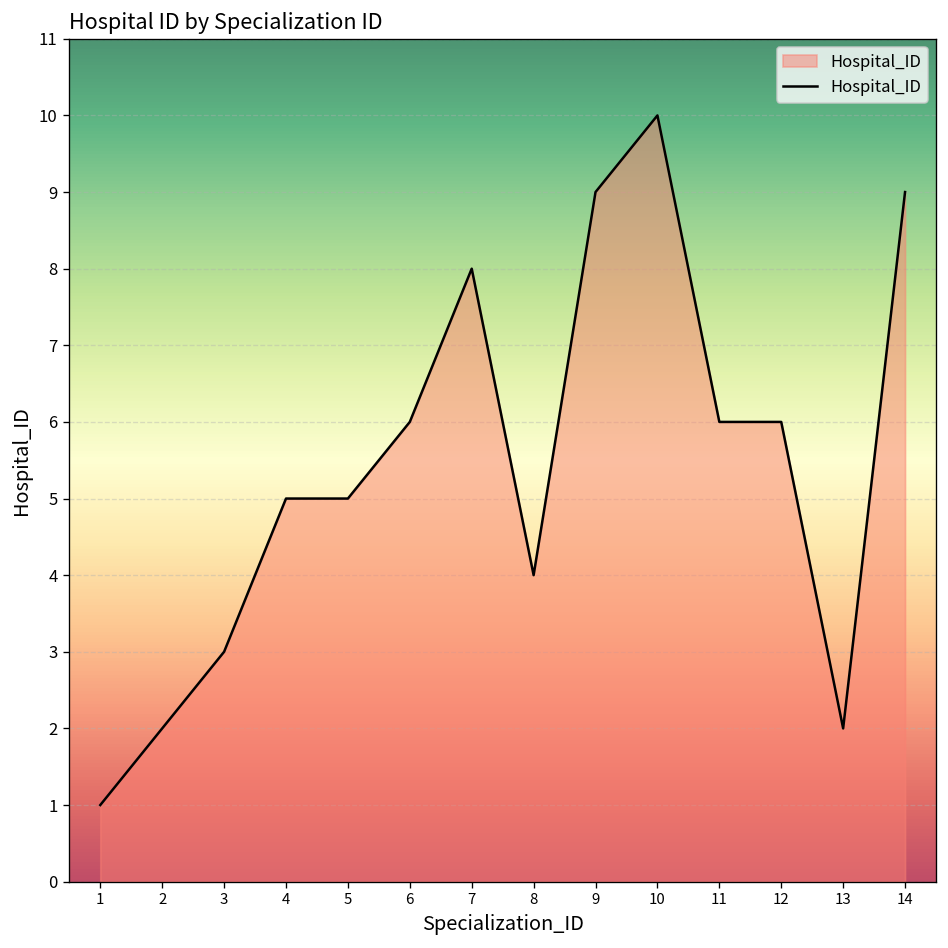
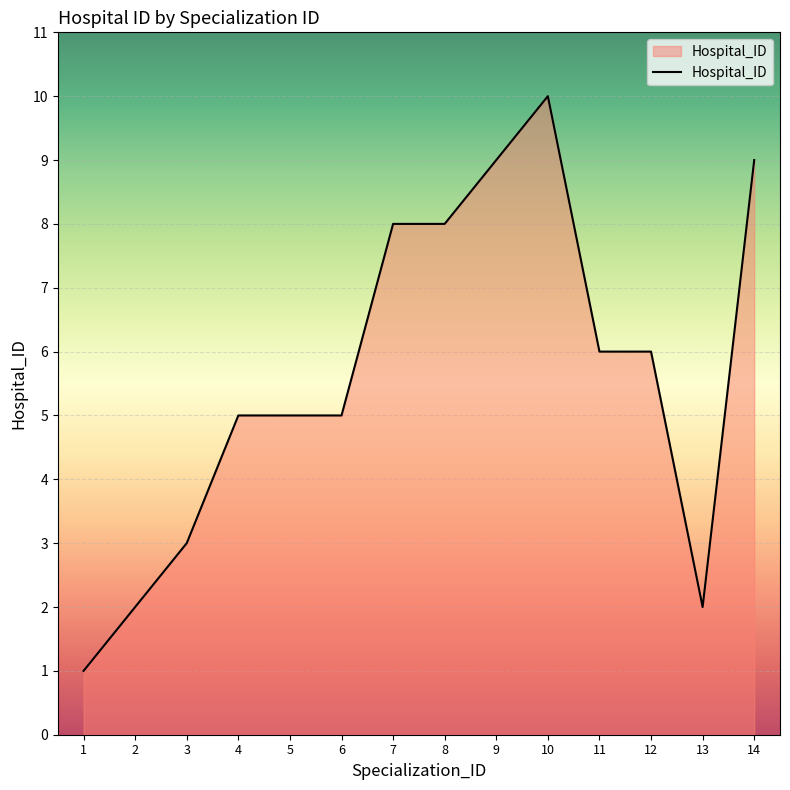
6: 6 -> 5
8: 4 -> 8
